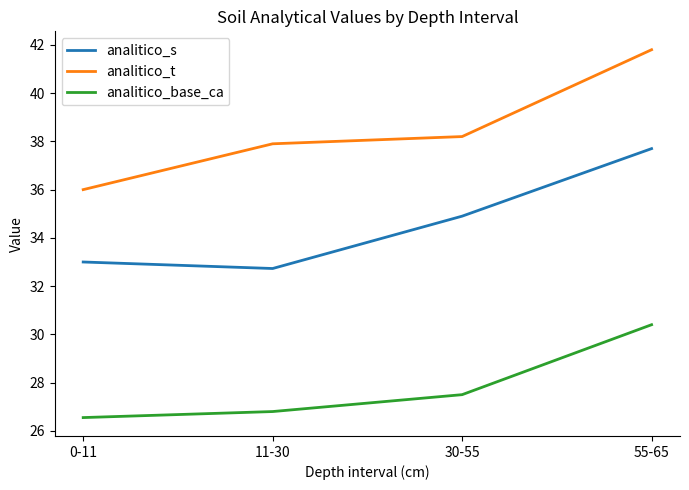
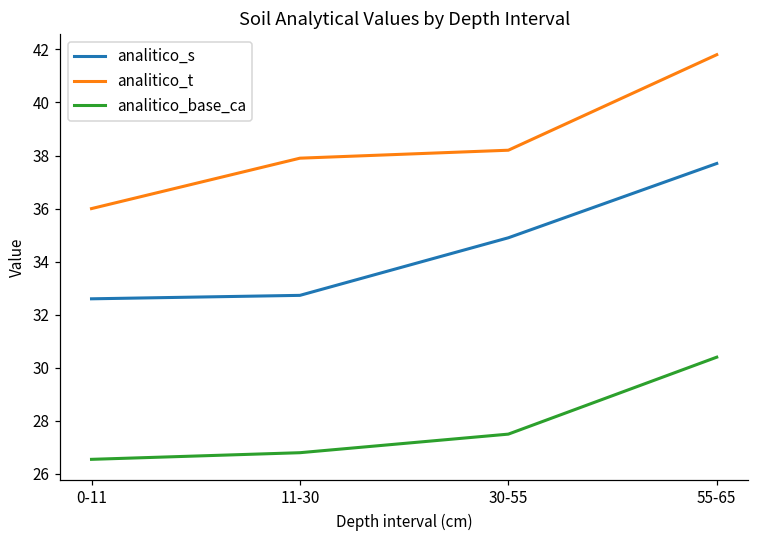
analitico_s, 0-11: 33.0 -> 32.6
